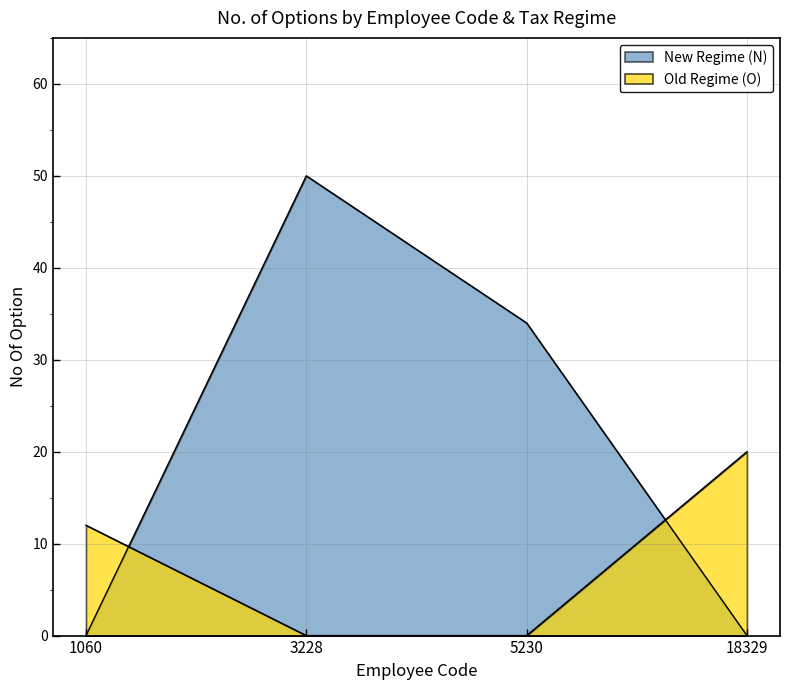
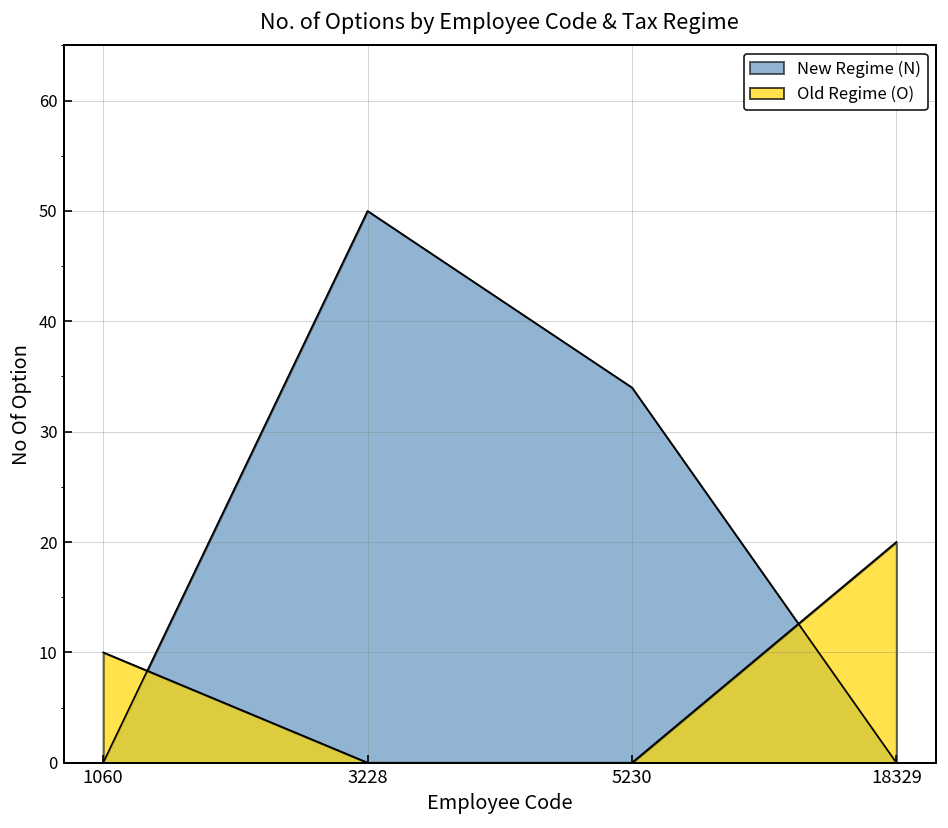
Old Regime (O), 1060: 12 -> 10
